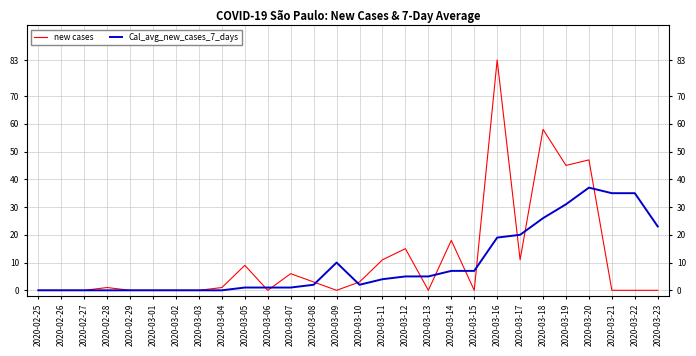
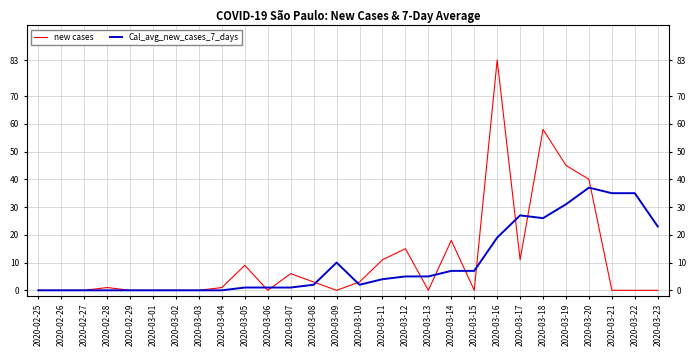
Cal_avg_new_cases_7_days, 2020-03-17: 20 -> 27
new cases, 2020-03-20: 47 -> 40
